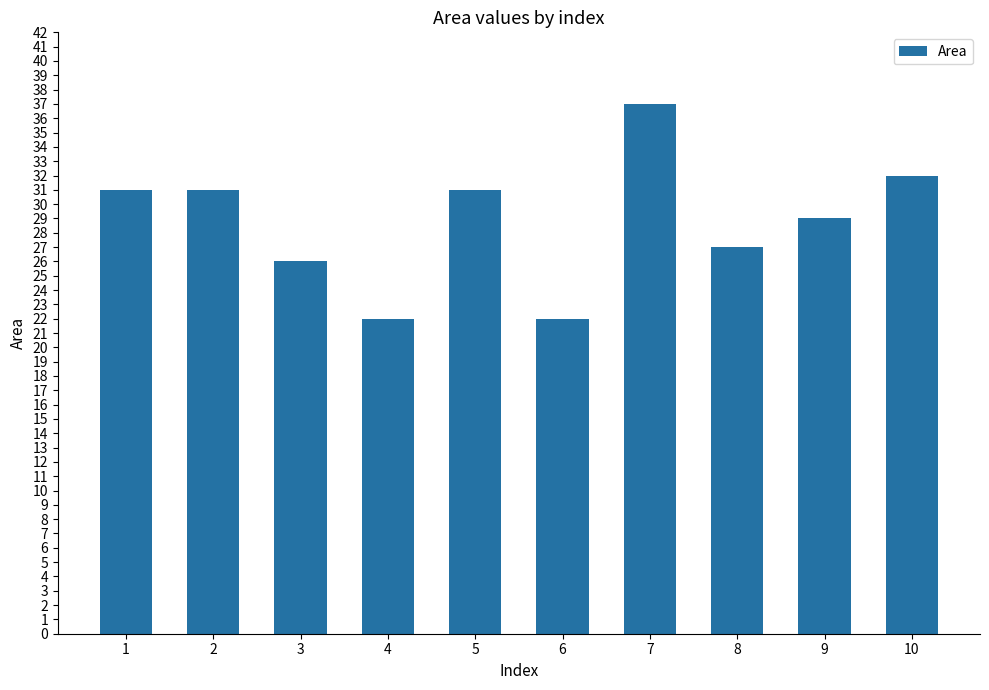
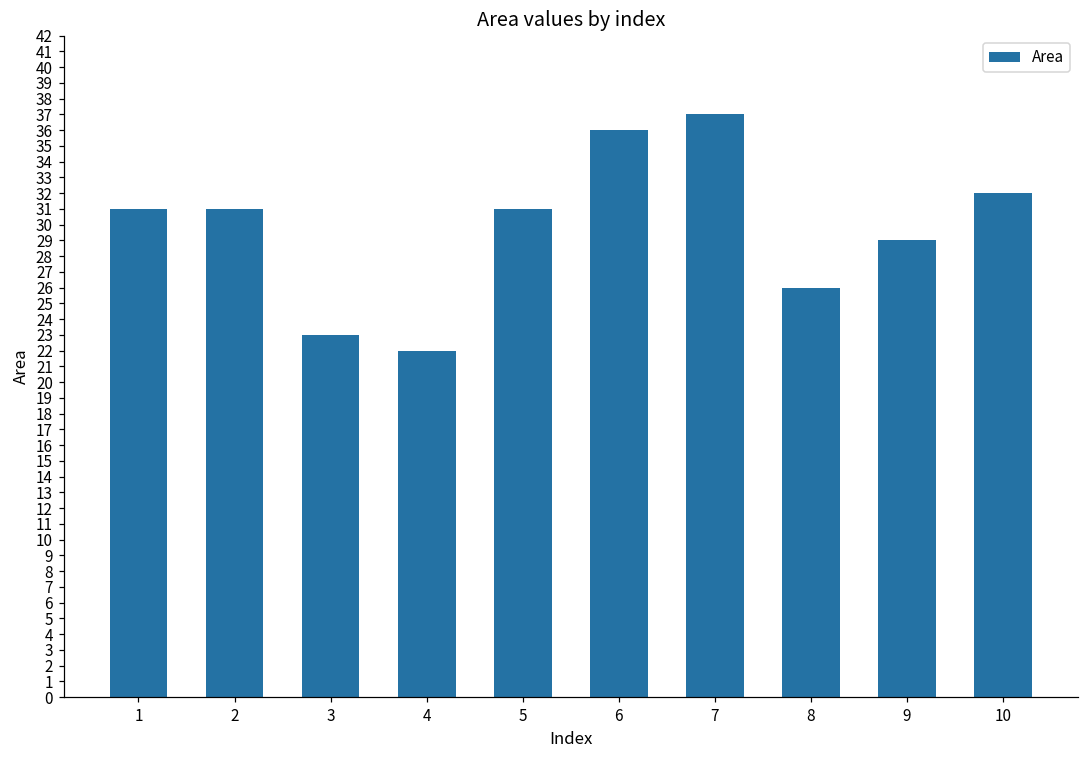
3: 26 -> 23
6: 22 -> 36
8: 27 -> 26
